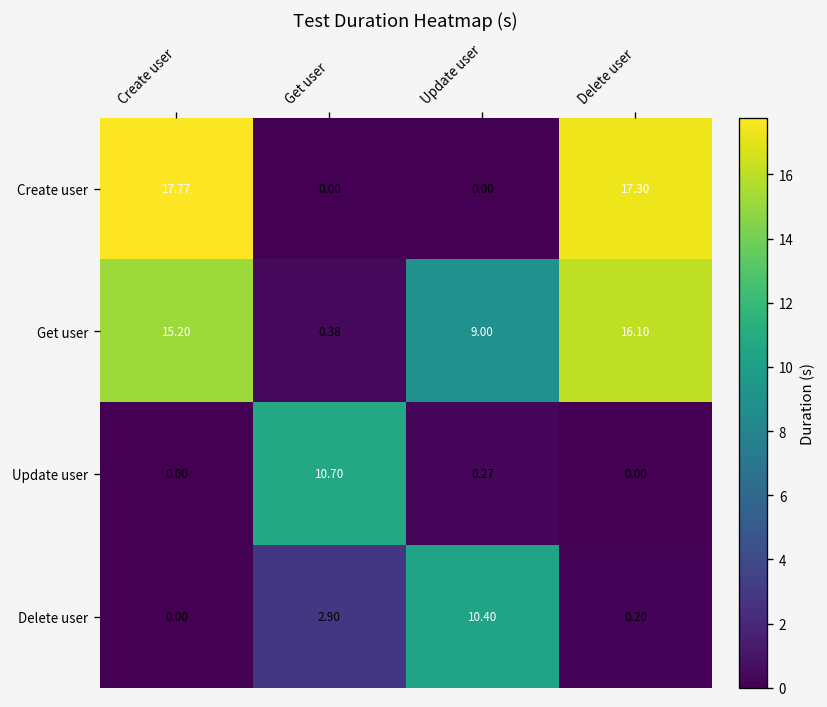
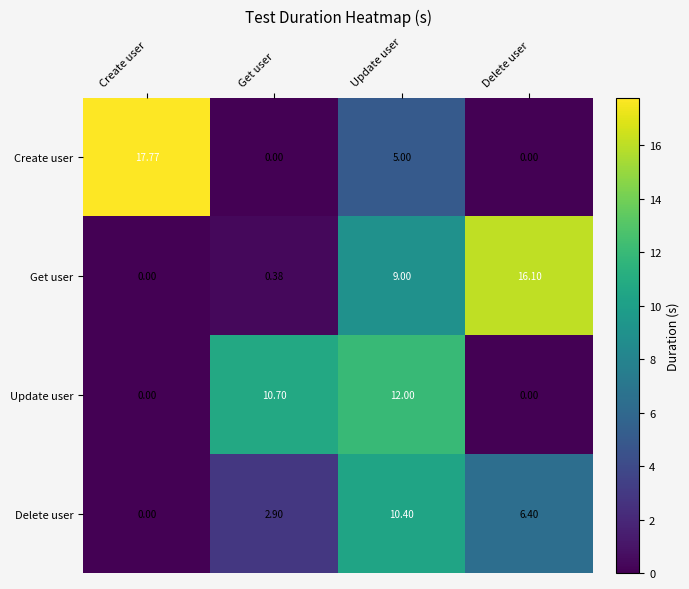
Create user, Update user: 0.00 -> 5.00
Create user, Delete user: 17.30 -> 0.00
Get user, Create user: 15.20 -> 0.00
Update user, Update user: 0.27 -> 12.00
Delete user, Delete user: 0.20 -> 6.40
